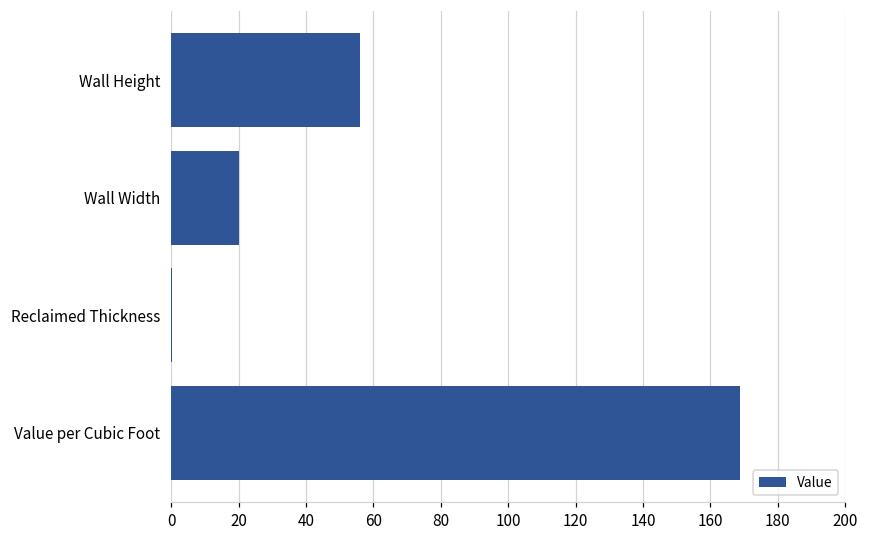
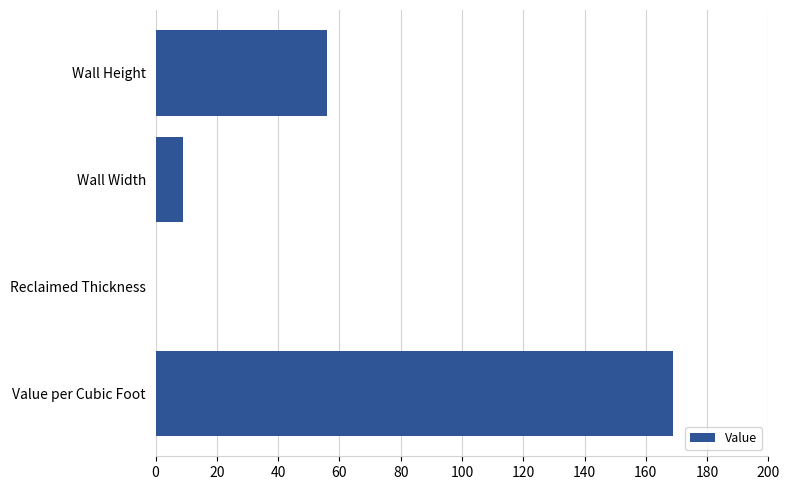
Wall Width: 20 -> 9
